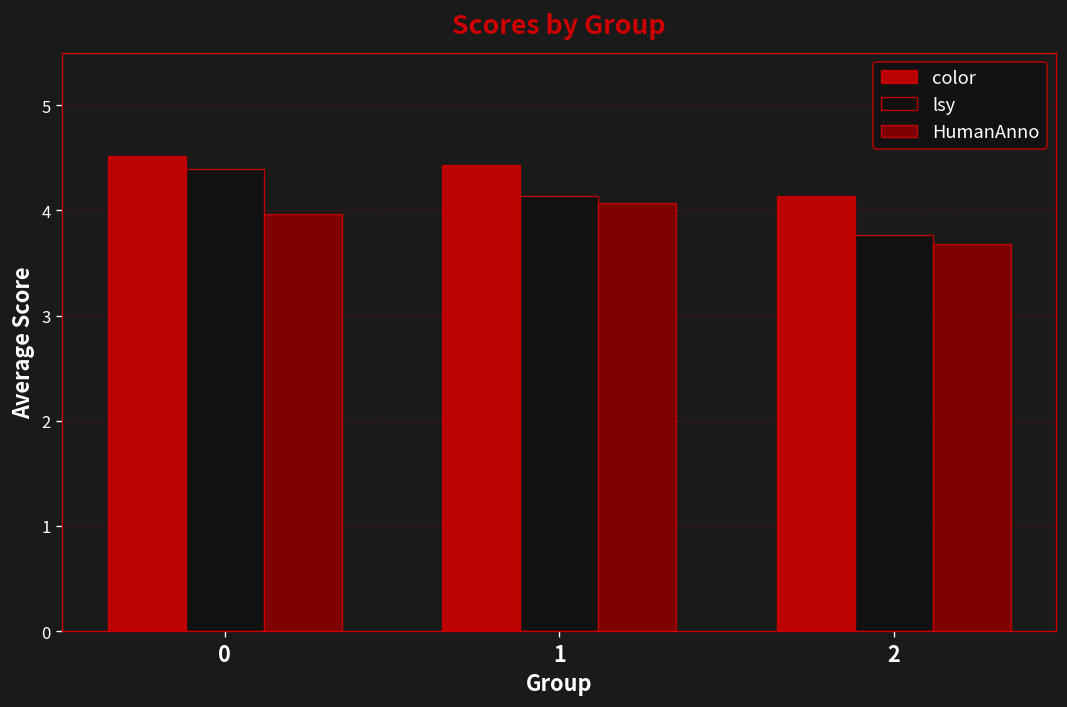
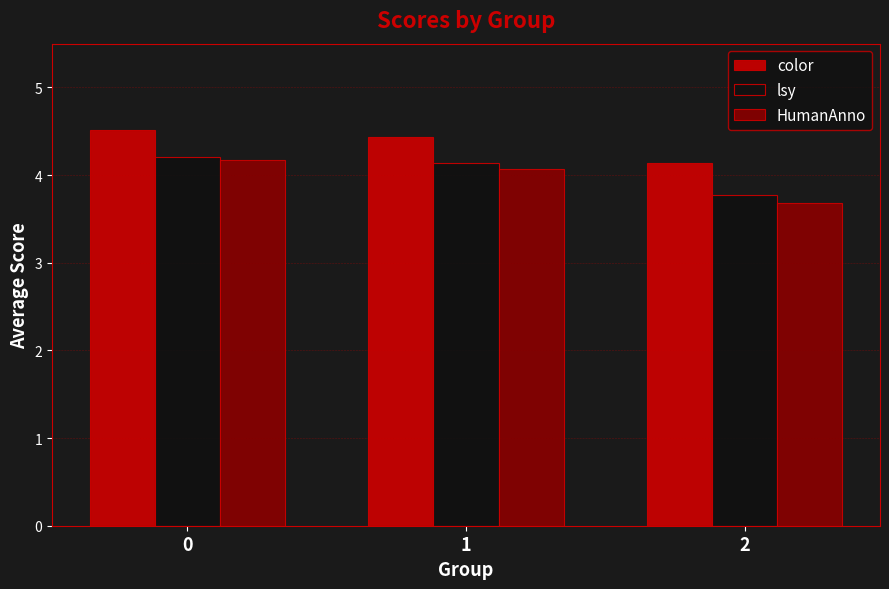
lsy, 0: 4.4 -> 4.2
HumanAnno, 0: 4.0 -> 4.2
